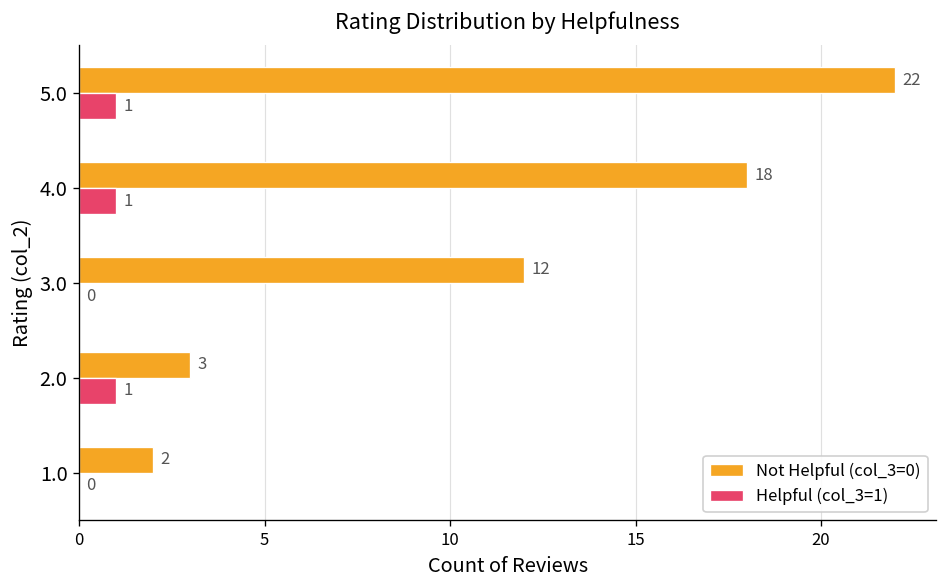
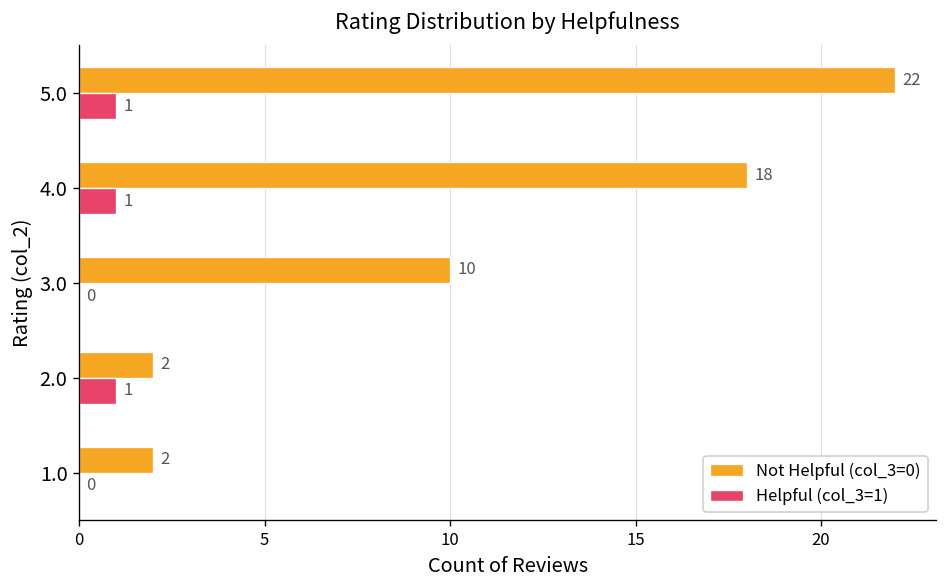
Not Helpful (col_3=0), 3.0: 12 -> 10
Not Helpful (col_3=0), 2.0: 3 -> 2
